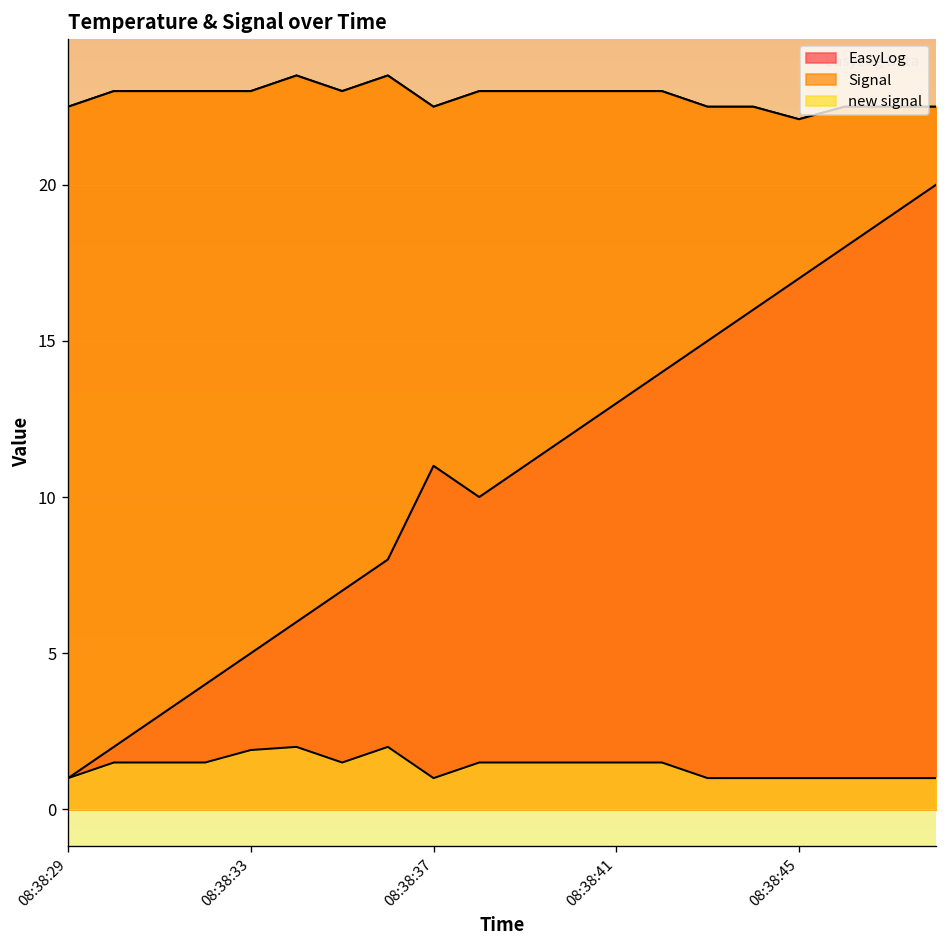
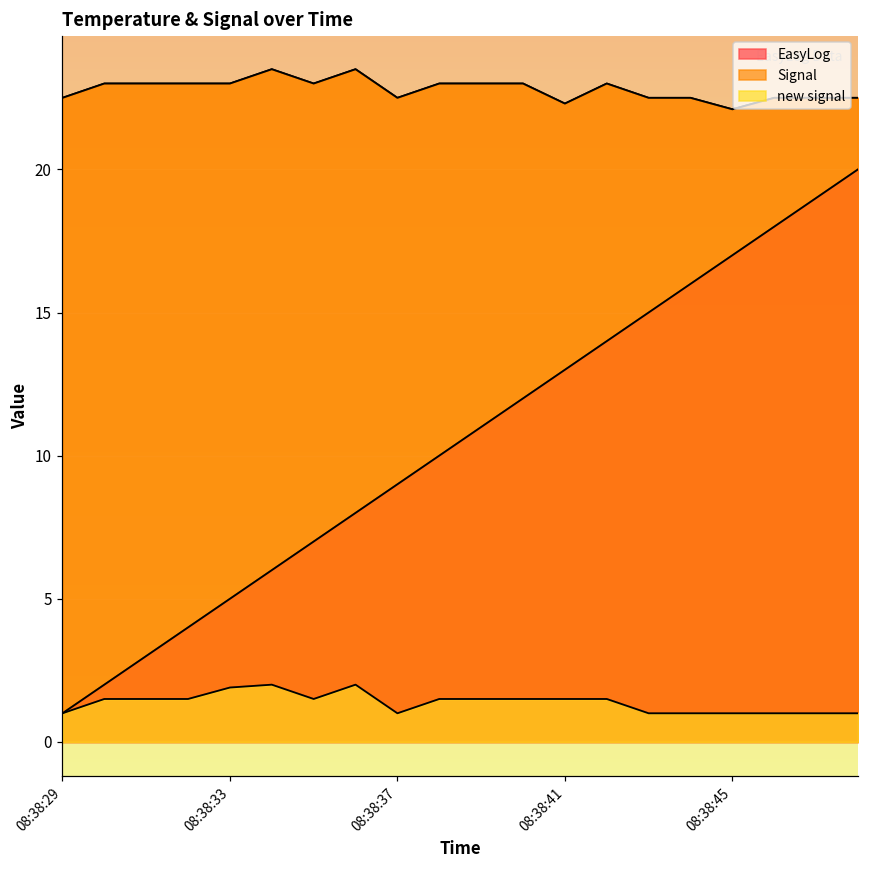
EasyLog, 08:38:37: 11 -> 9
Signal, 08:38:41: 23.0 -> 22.3
